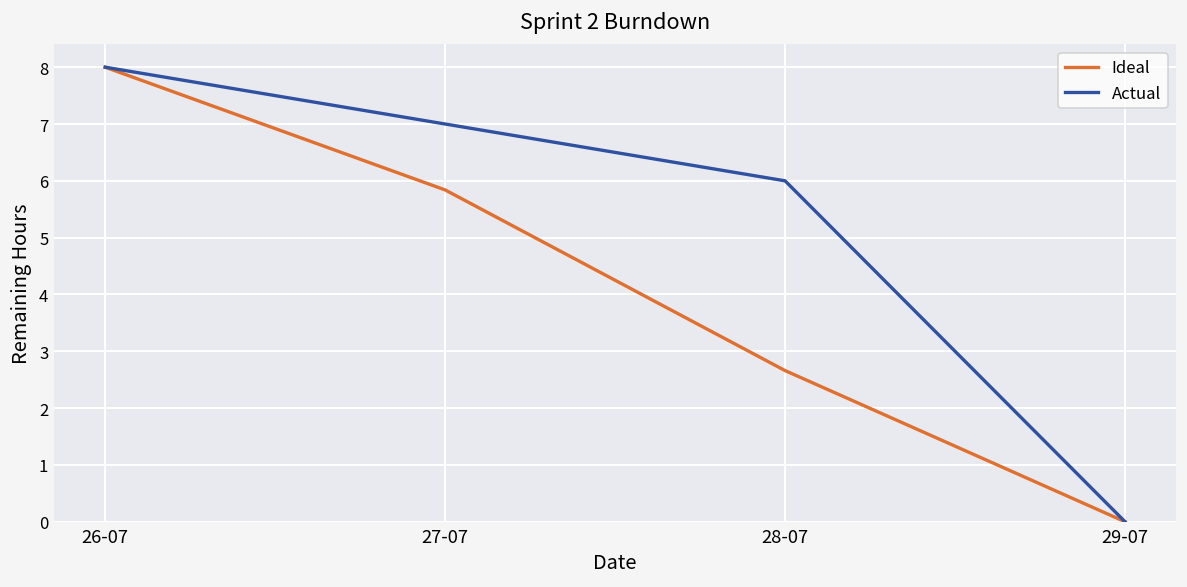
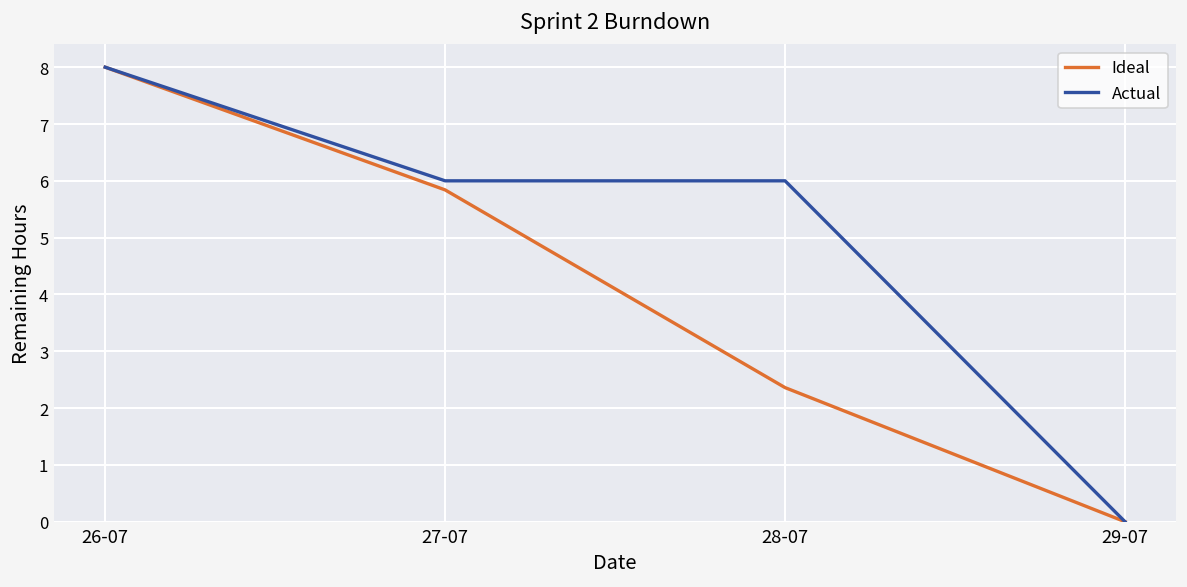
Actual, 27-07: 7 -> 6
Ideal, 28-07: 2.7 -> 2.4
